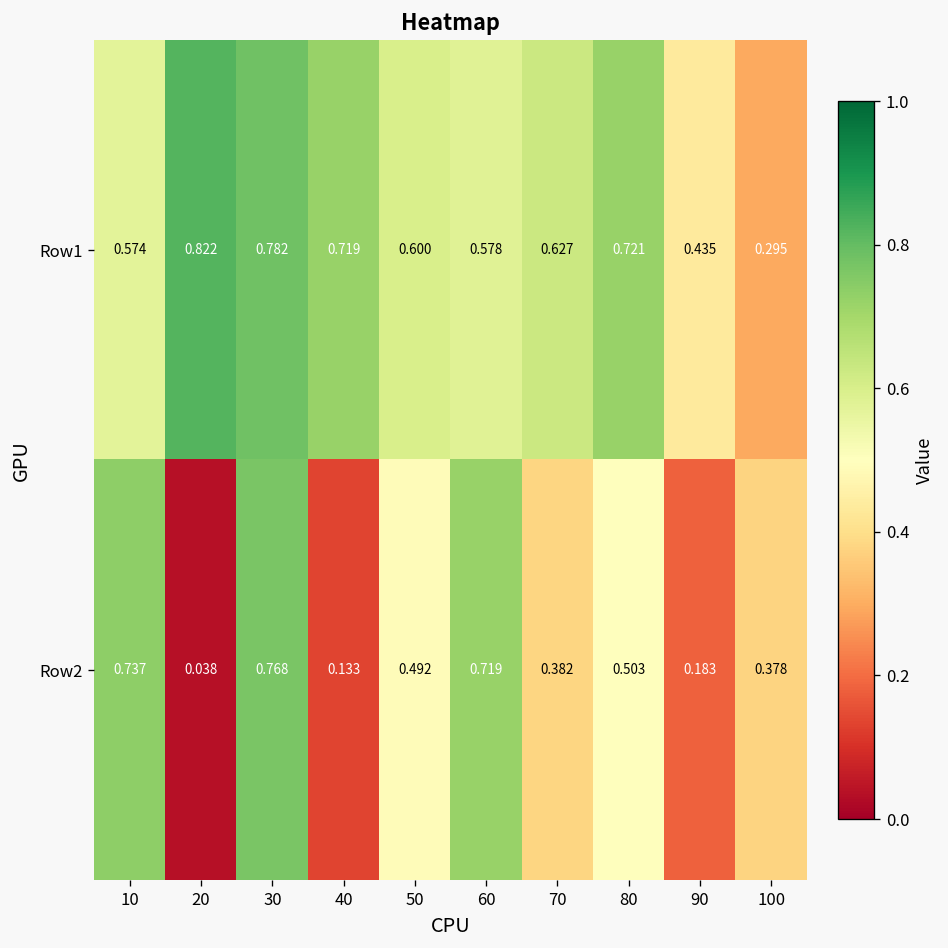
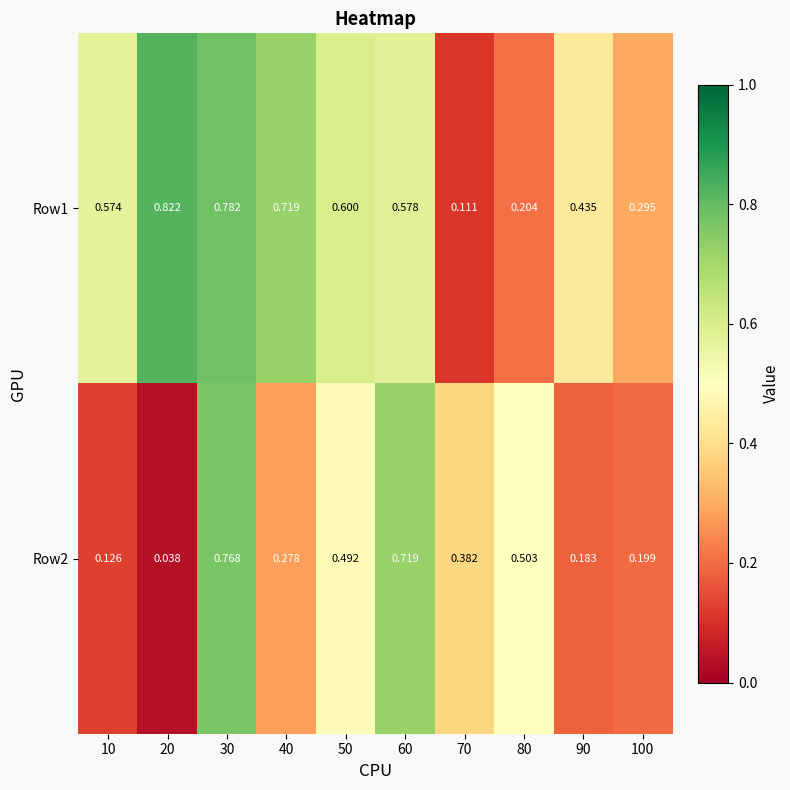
Row1, 70: 0.627 -> 0.111
Row1, 80: 0.721 -> 0.204
Row2, 10: 0.737 -> 0.126
Row2, 40: 0.133 -> 0.278
Row2, 100: 0.378 -> 0.199
